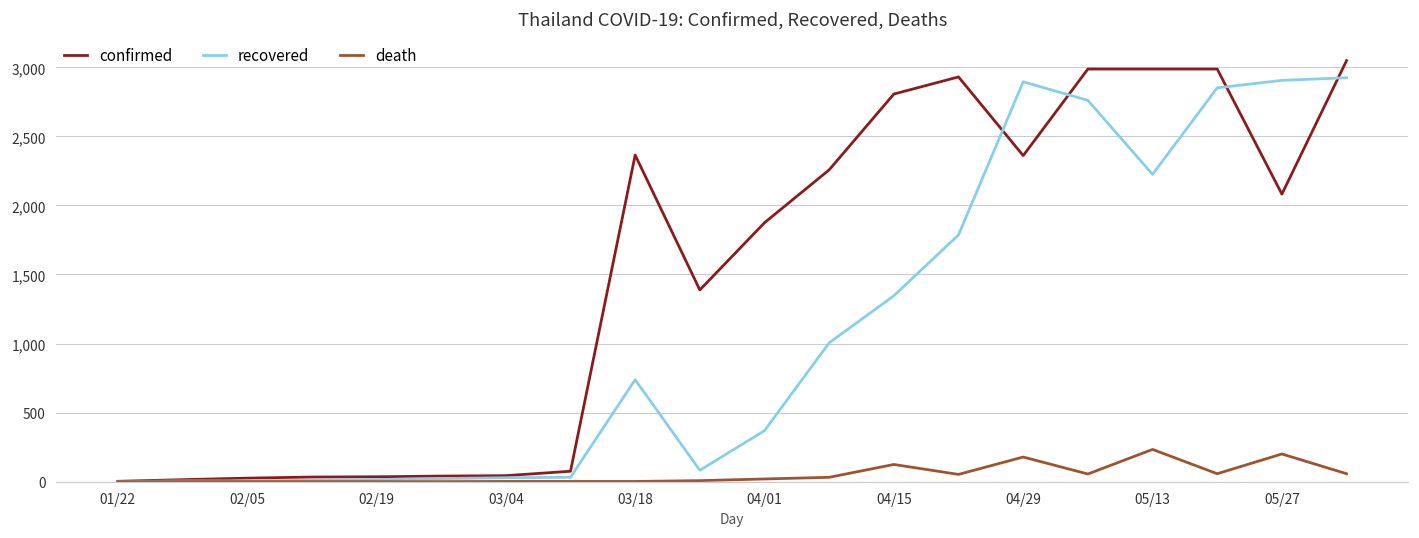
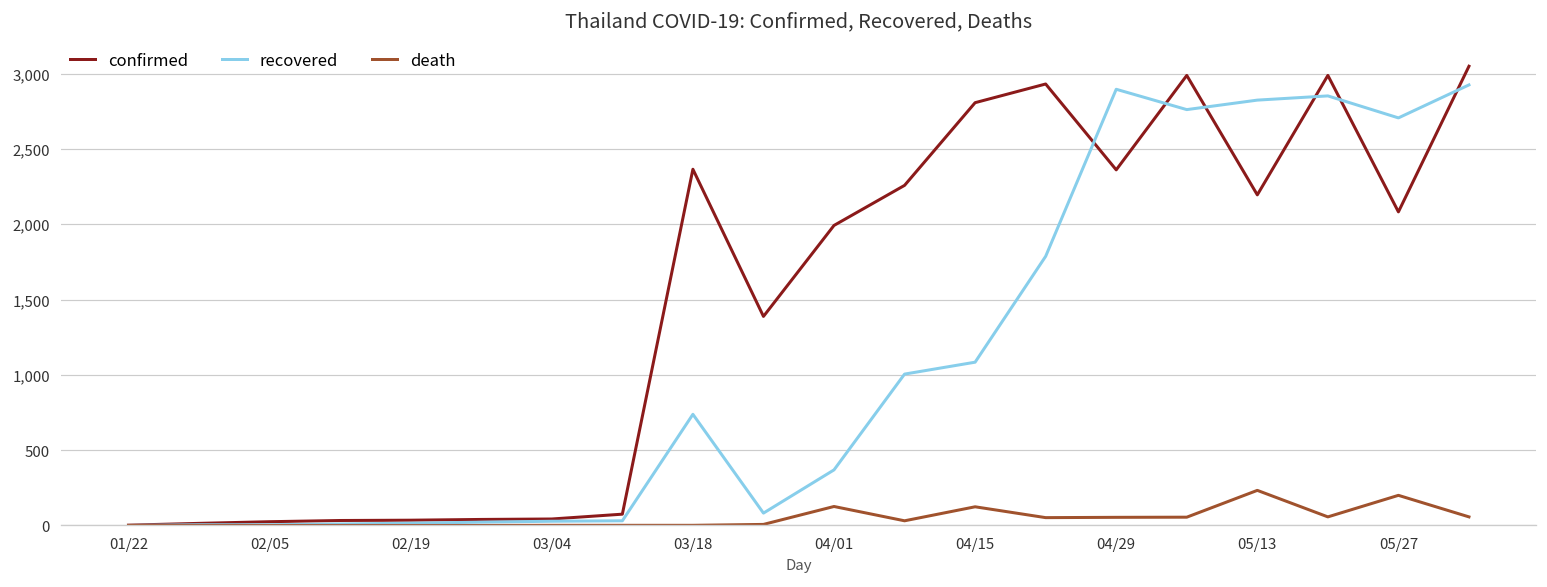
confirmed, 04/01: 1,880 -> 1,990
death, 04/01: 20 -> 130
recovered, 04/15: 1,350 -> 1,080
death, 04/29: 180 -> 50
confirmed, 05/13: 2,990 -> 2,200
recovered, 05/13: 2,230 -> 2,820
recovered, 05/27: 2,910 -> 2,710
